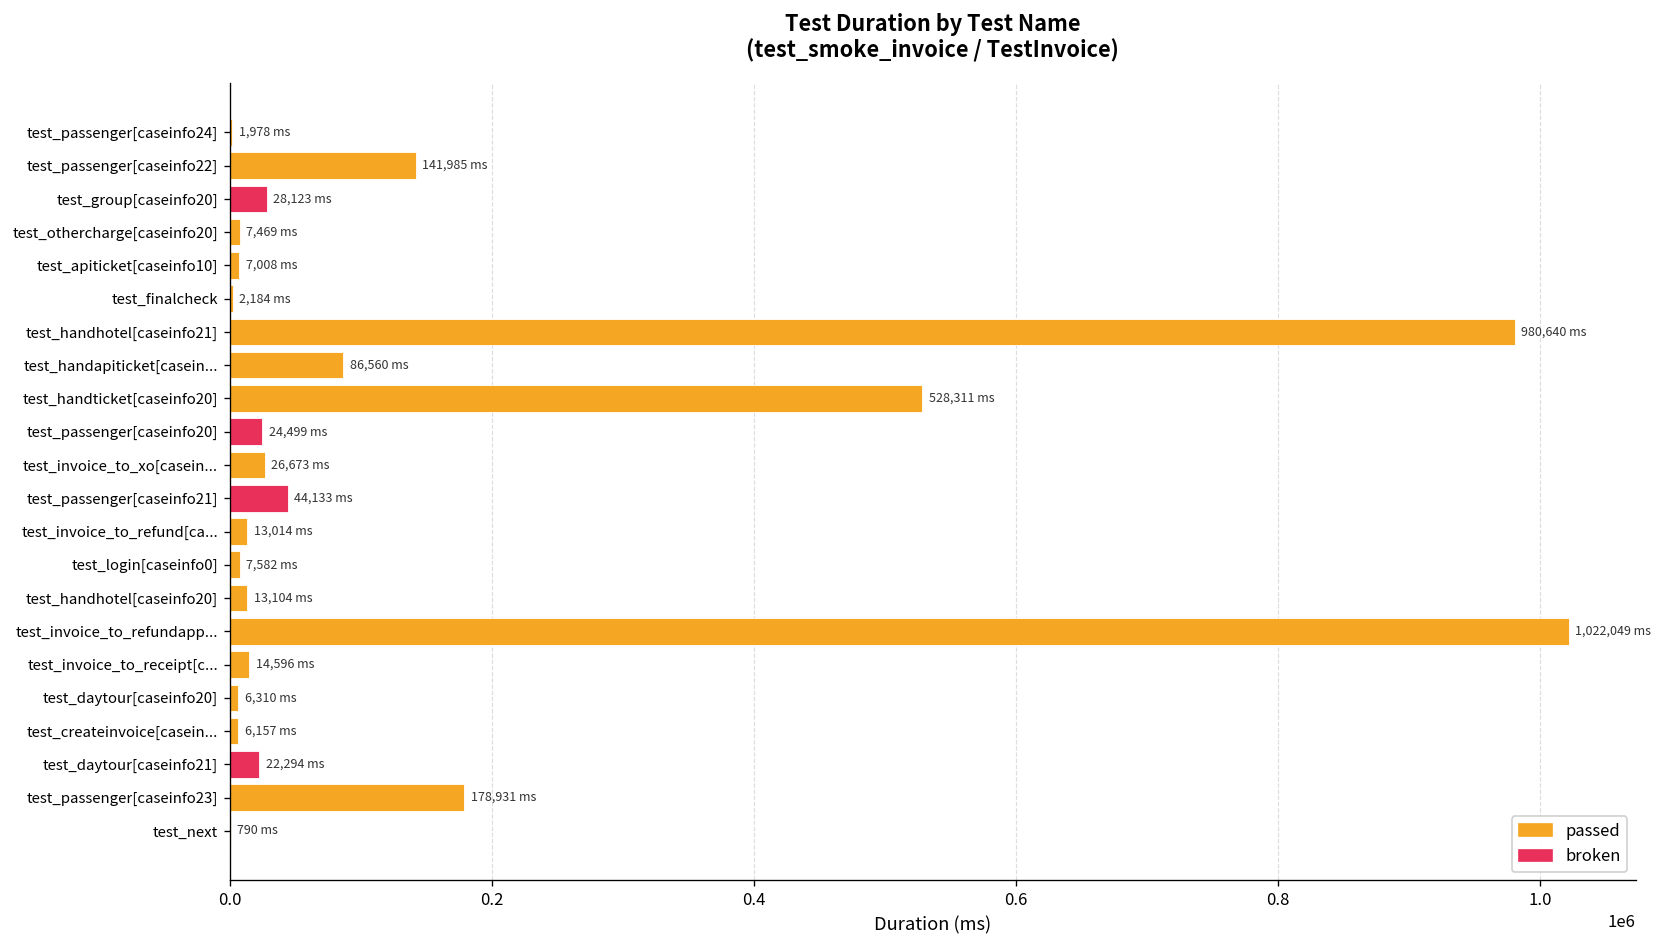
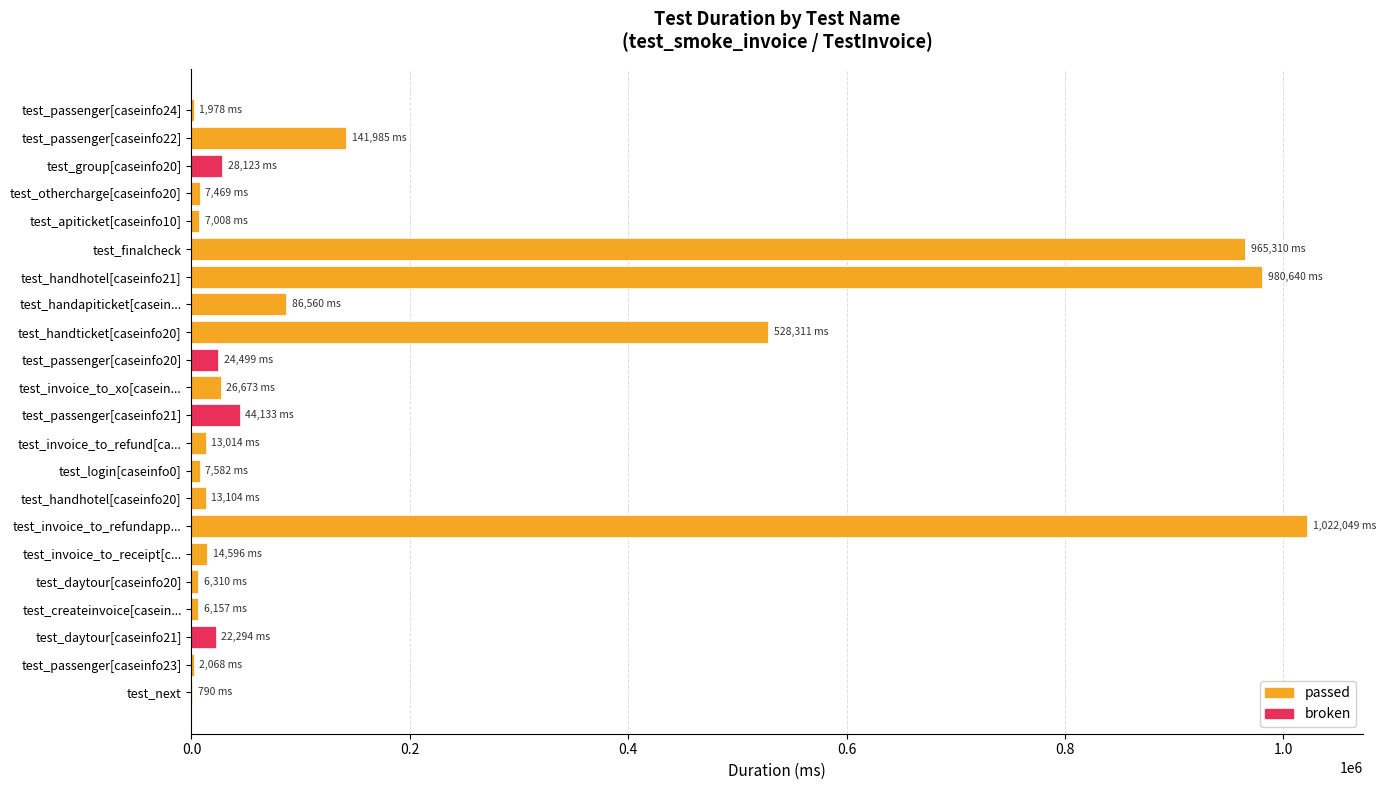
test_finalcheck: 2,184 -> 965,310
test_passenger[caseinfo23]: 178,931 -> 2,068
